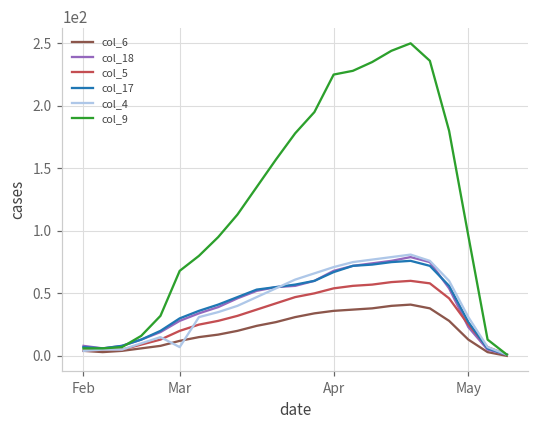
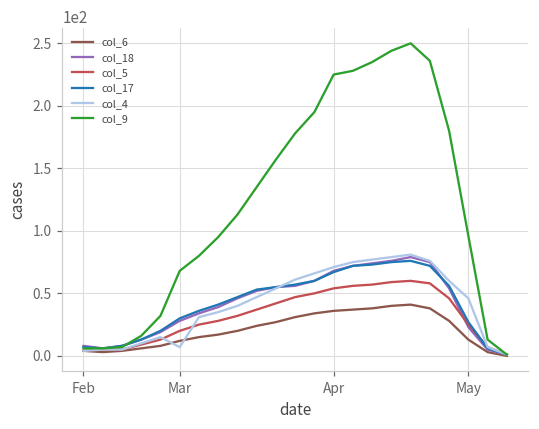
col_4, May: 31 -> 46
